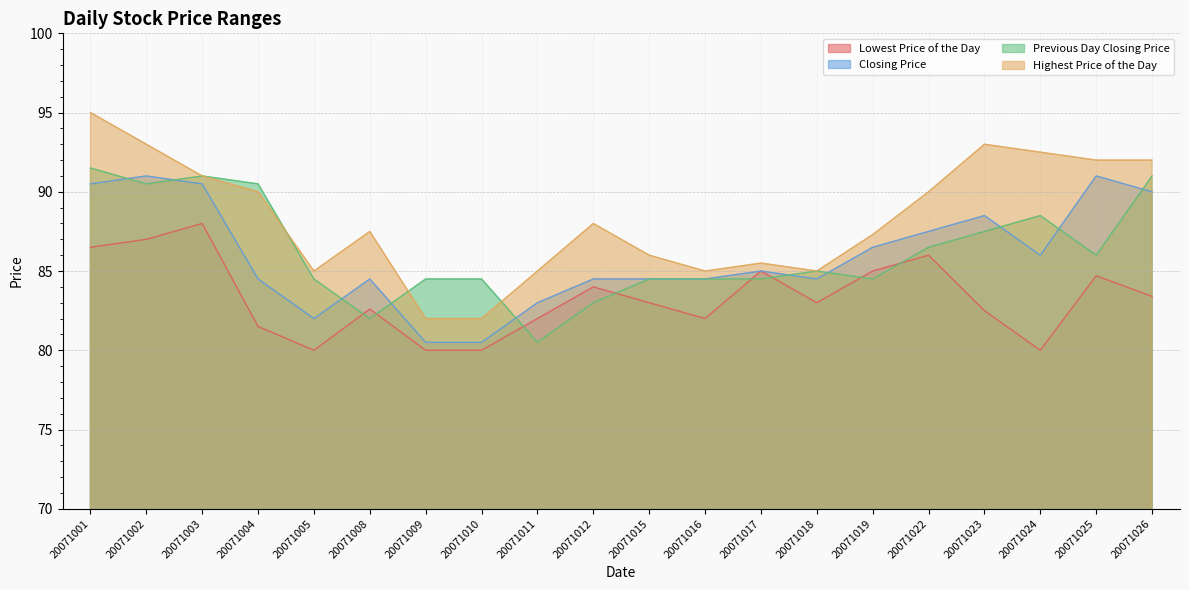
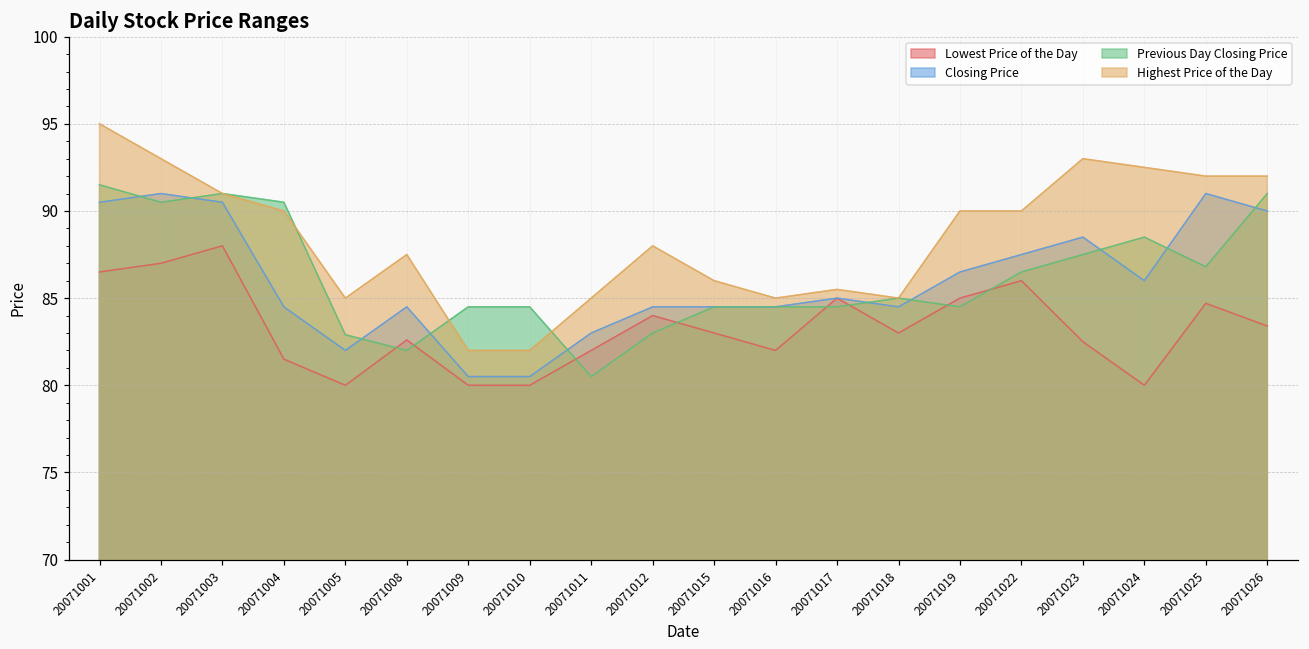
Previous Day Closing Price, 20071005: 84.5 -> 82.9
Highest Price of the Day, 20071019: 87.3 -> 90.0
Previous Day Closing Price, 20071025: 86.0 -> 86.8
